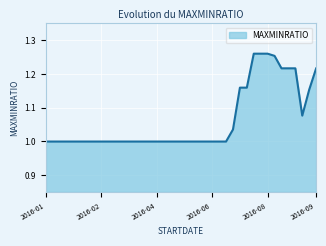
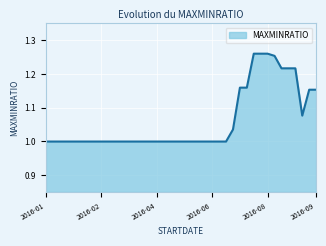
2016-09: 1.22 -> 1.15
